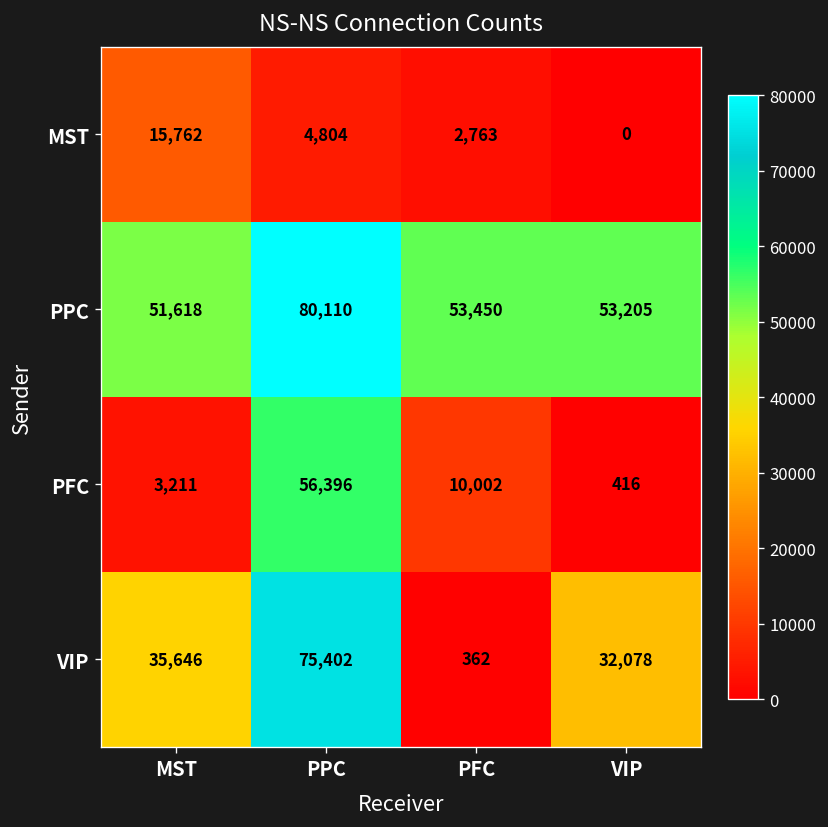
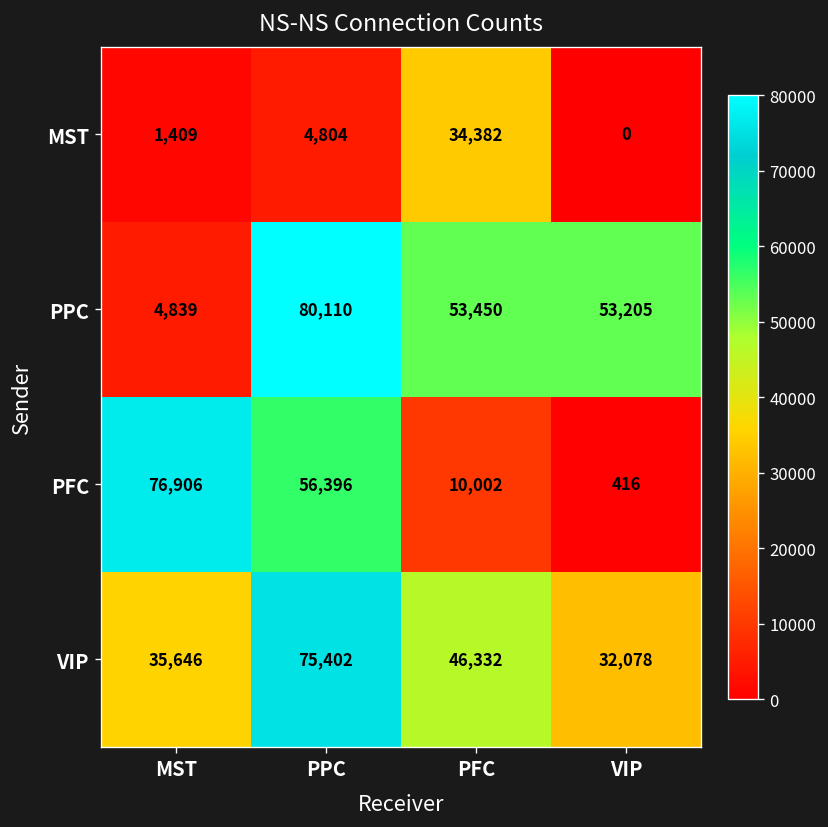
MST, MST: 15,762 -> 1,409
MST, PFC: 2,763 -> 34,382
PPC, MST: 51,618 -> 4,839
PFC, MST: 3,211 -> 76,906
VIP, PFC: 362 -> 46,332
